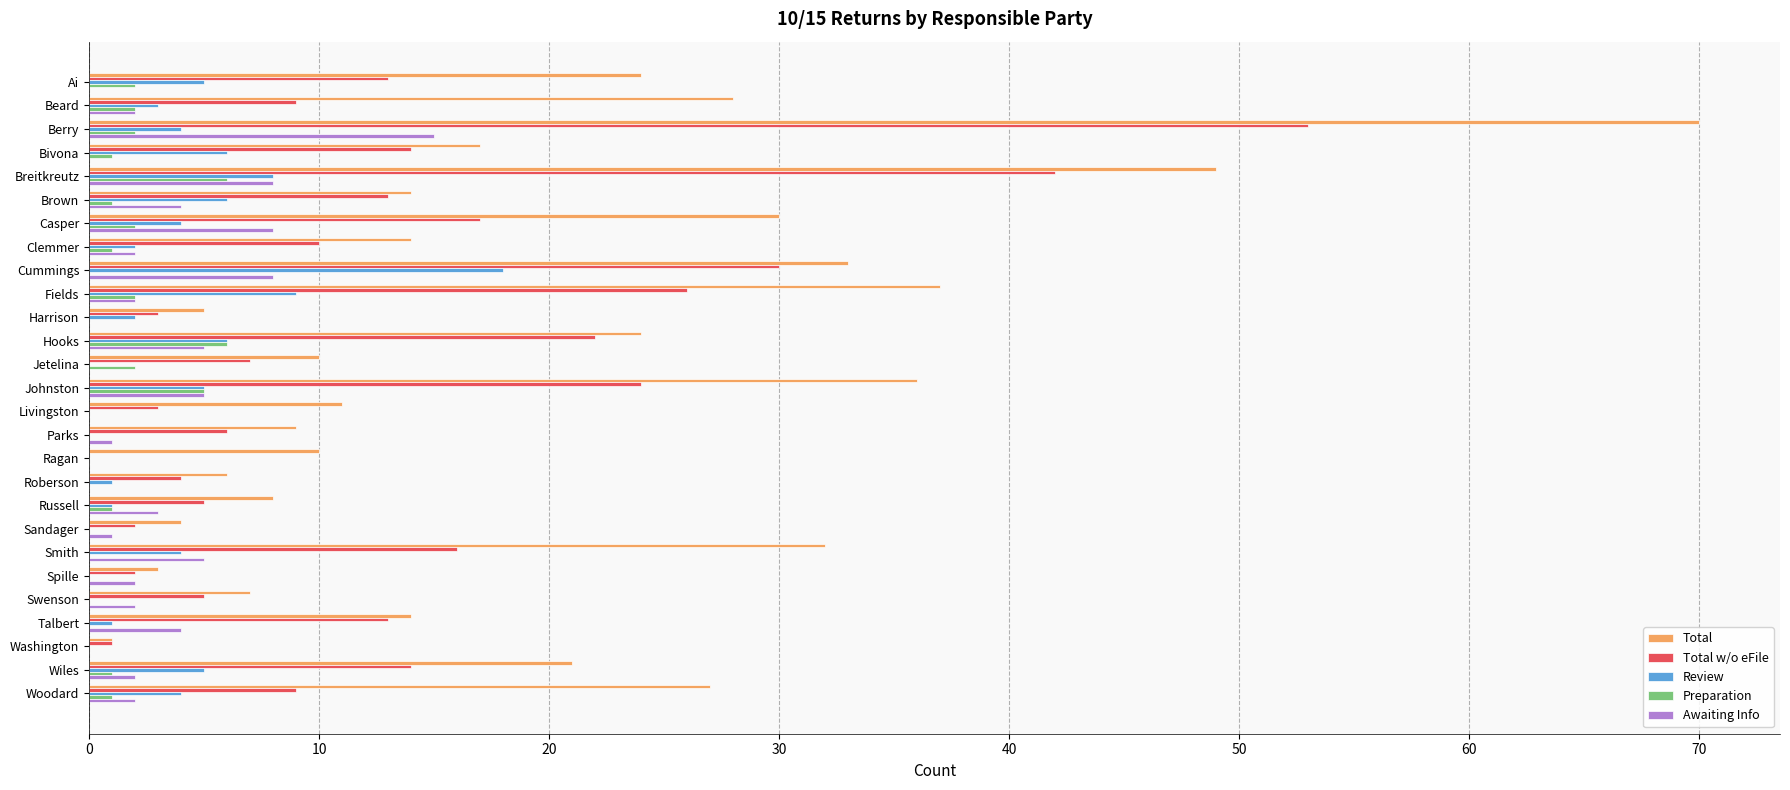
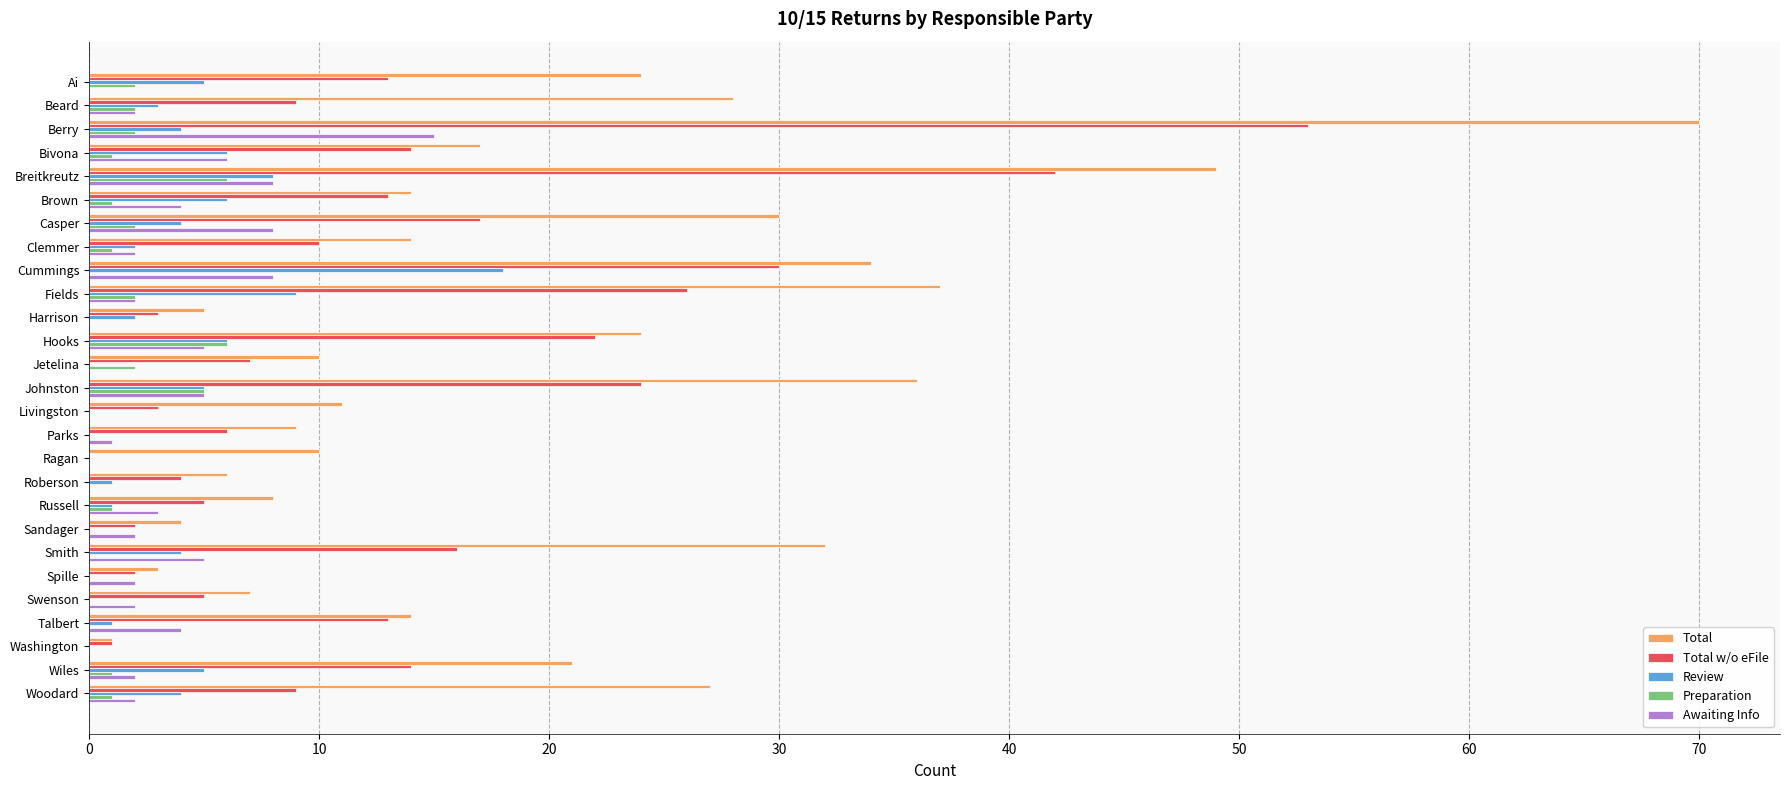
Awaiting Info, Bivona: 0 -> 6
Total, Cummings: 33 -> 34
Awaiting Info, Sandager: 1 -> 2
